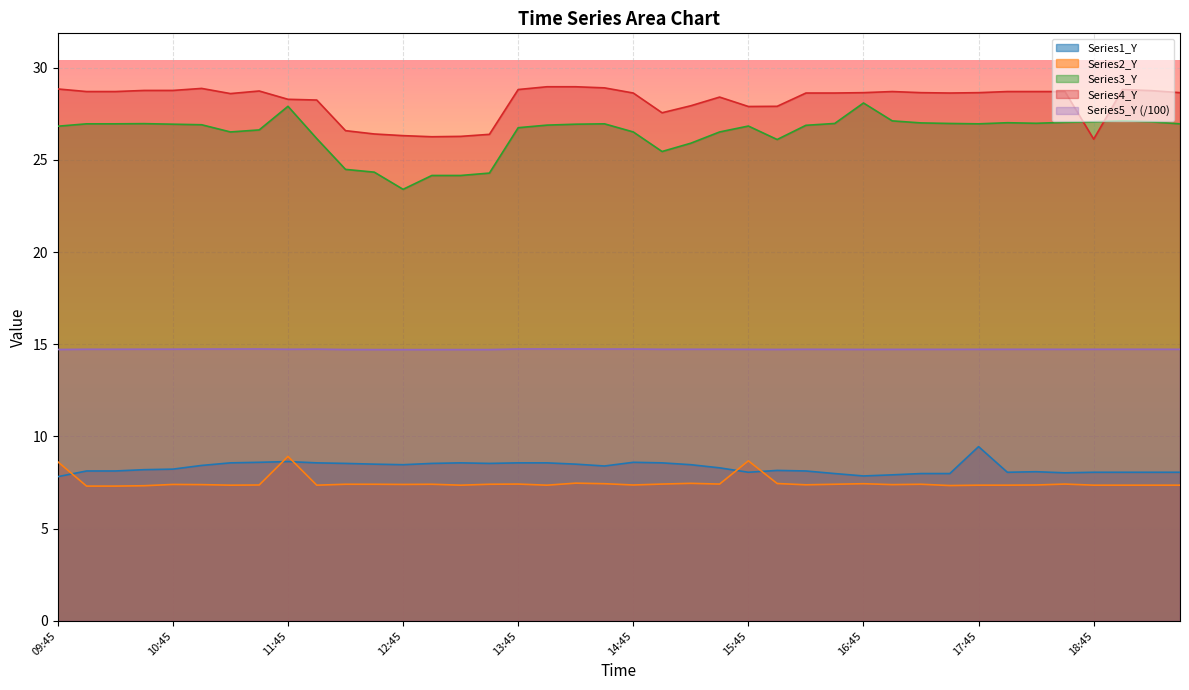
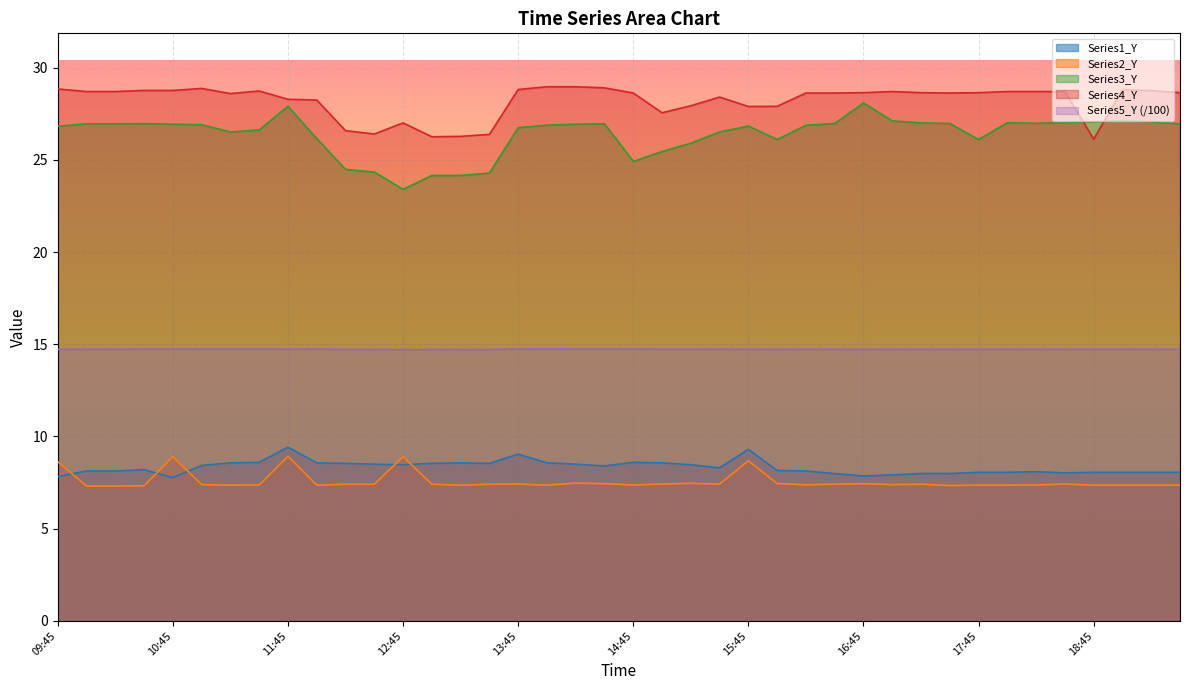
Series1_Y, 10:45: 8.2 -> 7.8
Series2_Y, 10:45: 7.4 -> 8.9
Series1_Y, 11:45: 8.6 -> 9.4
Series2_Y, 12:45: 7.4 -> 8.9
Series4_Y, 12:45: 26.3 -> 27.0
Series1_Y, 13:45: 8.6 -> 9.0
Series3_Y, 14:45: 26.5 -> 24.9
Series1_Y, 15:45: 8.1 -> 9.3
Series1_Y, 17:45: 9.5 -> 8.1
Series3_Y, 17:45: 27.0 -> 26.1
